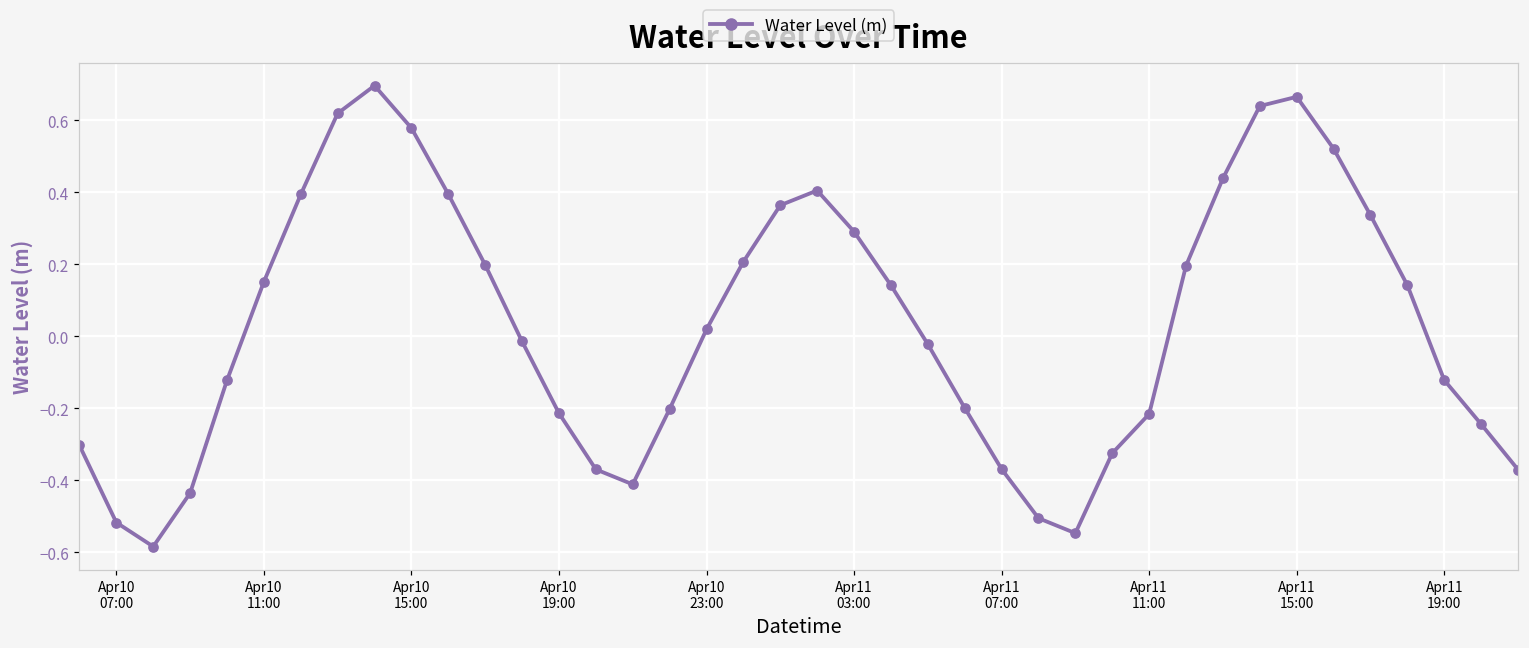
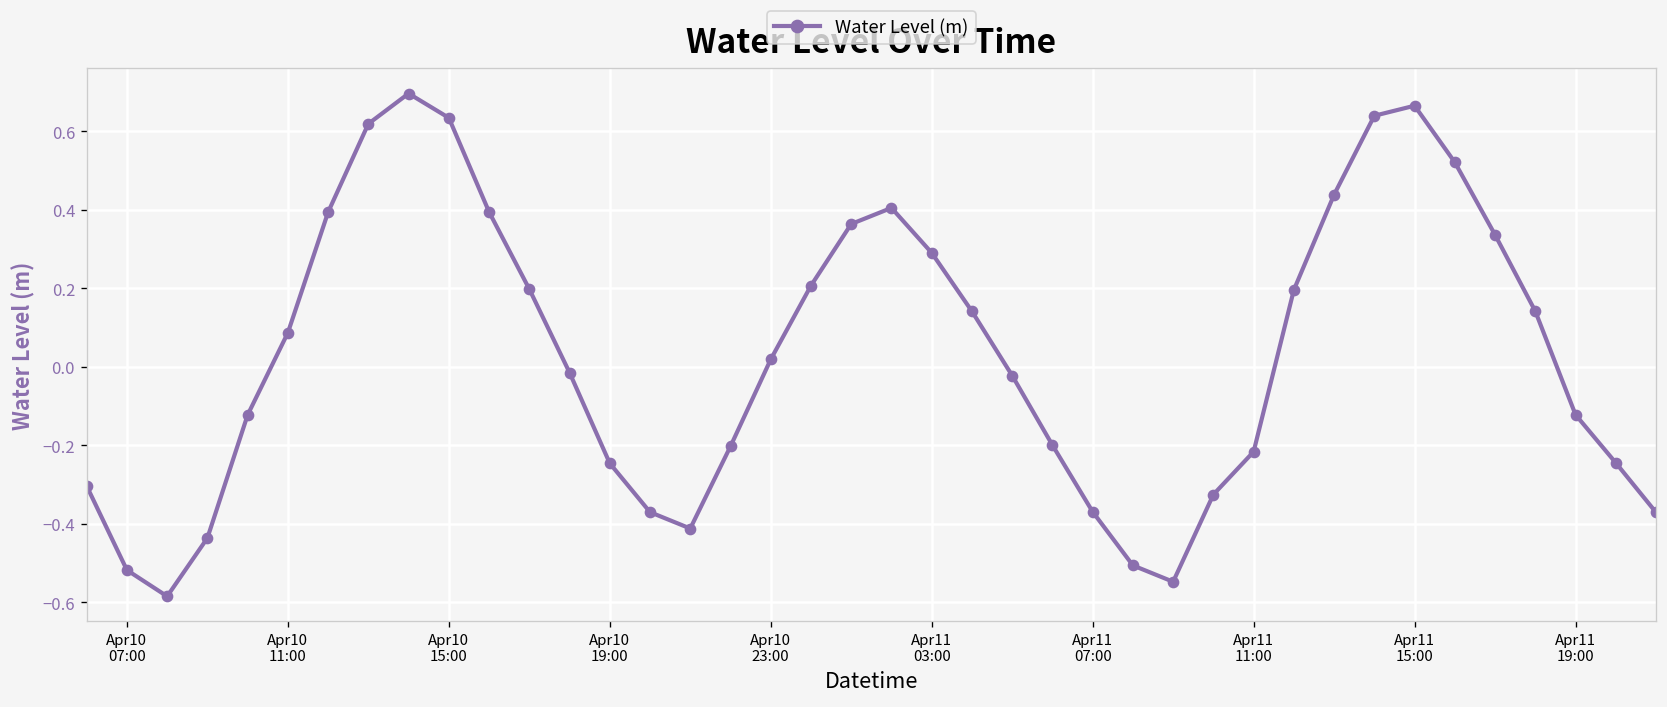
Apr10 11:00: 0.15 -> 0.09
Apr10 15:00: 0.58 -> 0.63
Apr10 19:00: -0.21 -> -0.25
